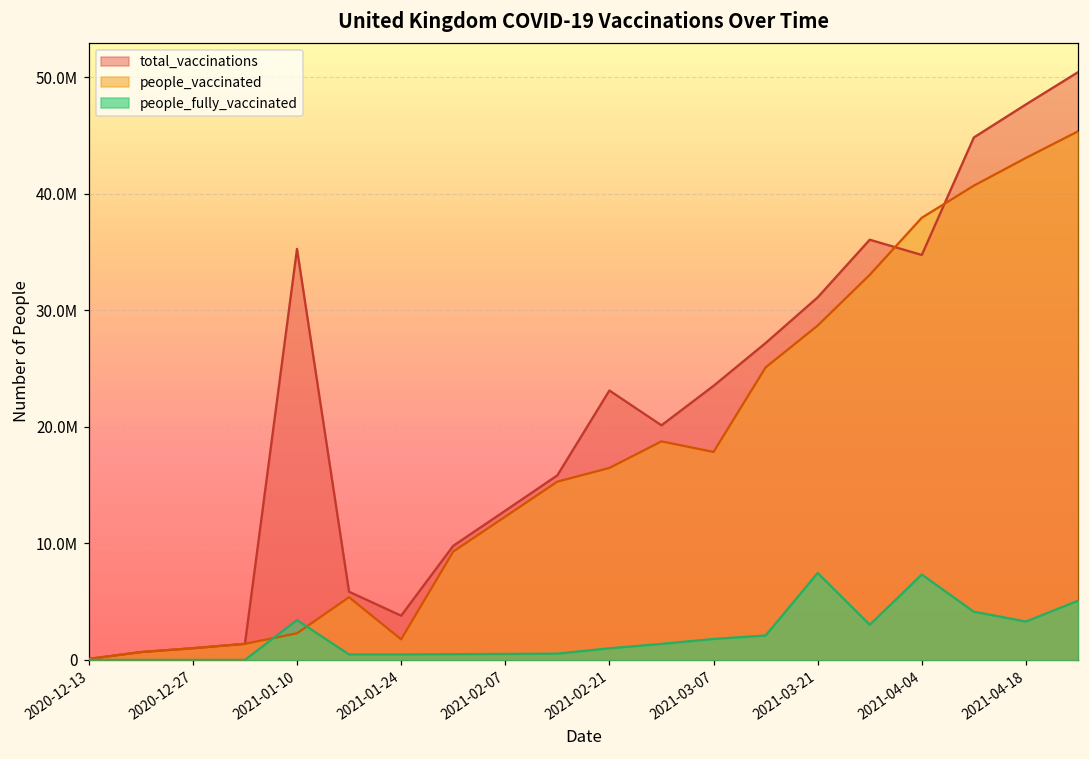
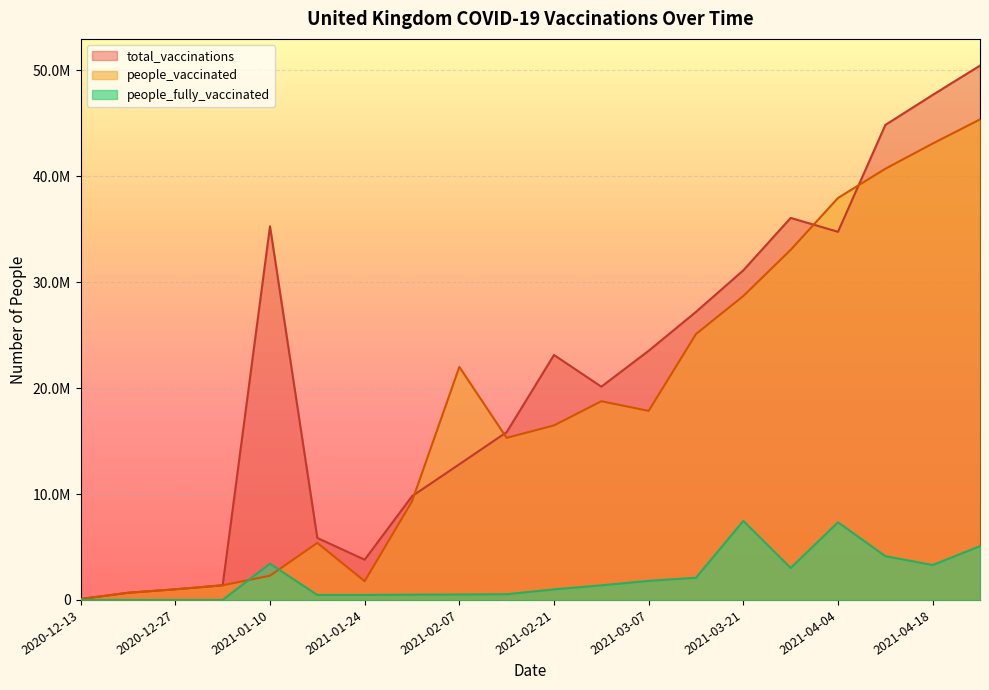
people_vaccinated, 2021-02-07: 12300000 -> 22000000
